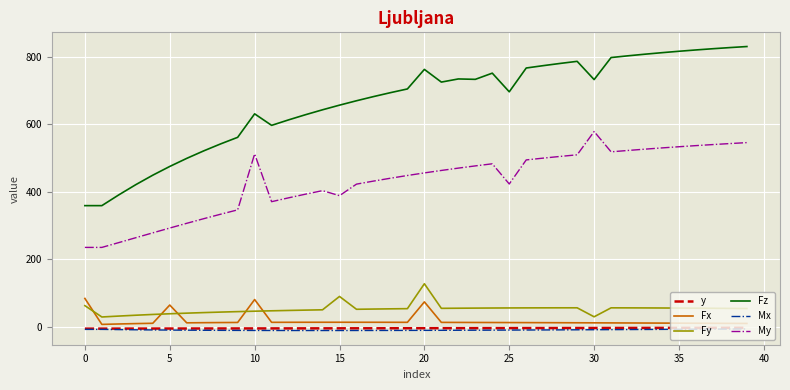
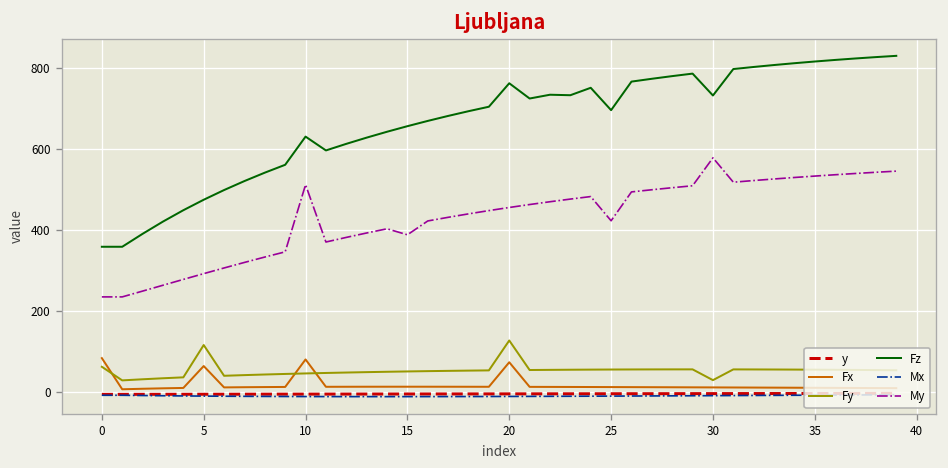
Fy, 5: 40 -> 120
Fy, 15: 90 -> 50
